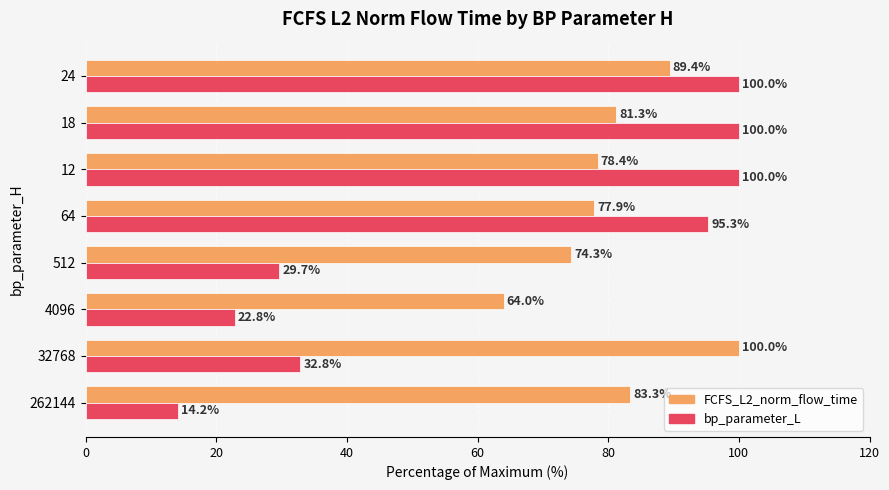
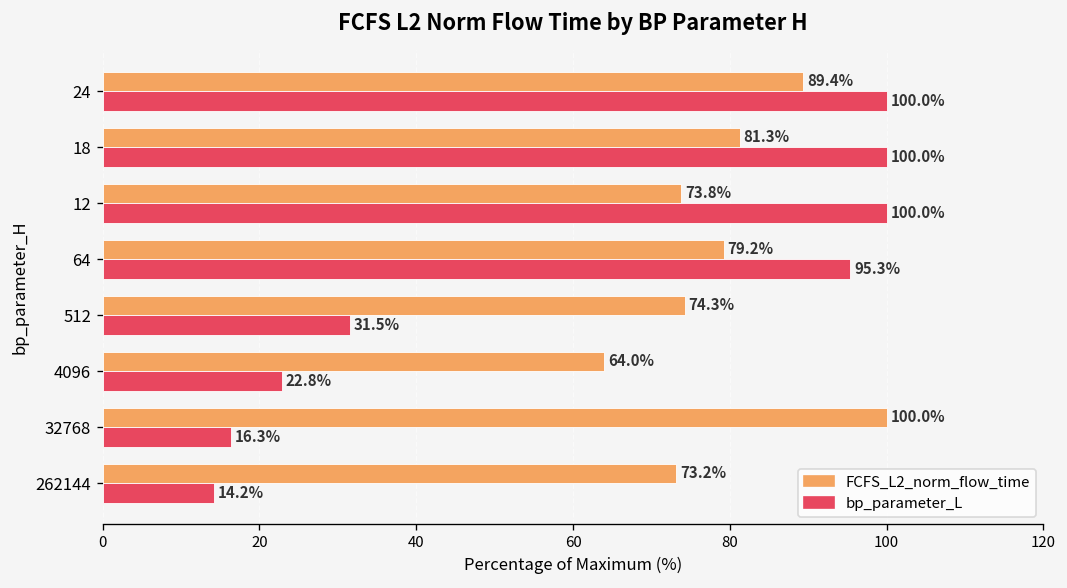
FCFS_L2_norm_flow_time, 12: 78.4% -> 73.8%
FCFS_L2_norm_flow_time, 64: 77.9% -> 79.2%
bp_parameter_L, 512: 29.7% -> 31.5%
bp_parameter_L, 32768: 32.8% -> 16.3%
FCFS_L2_norm_flow_time, 262144: 83 -> 73
